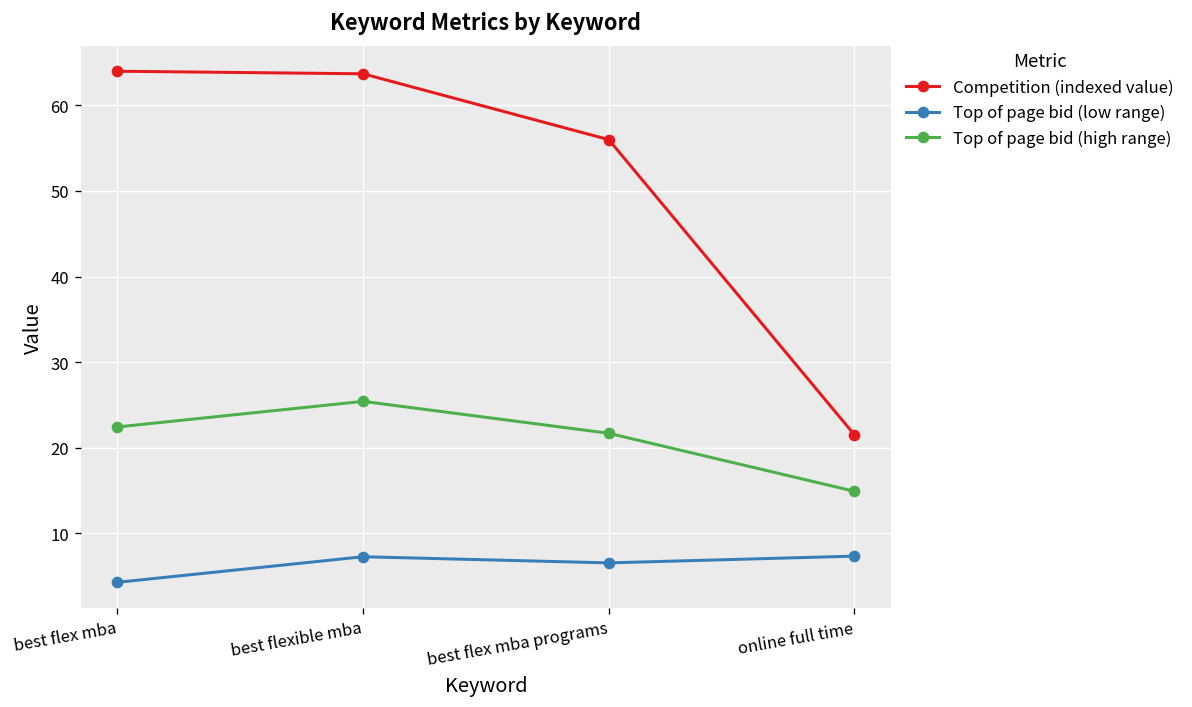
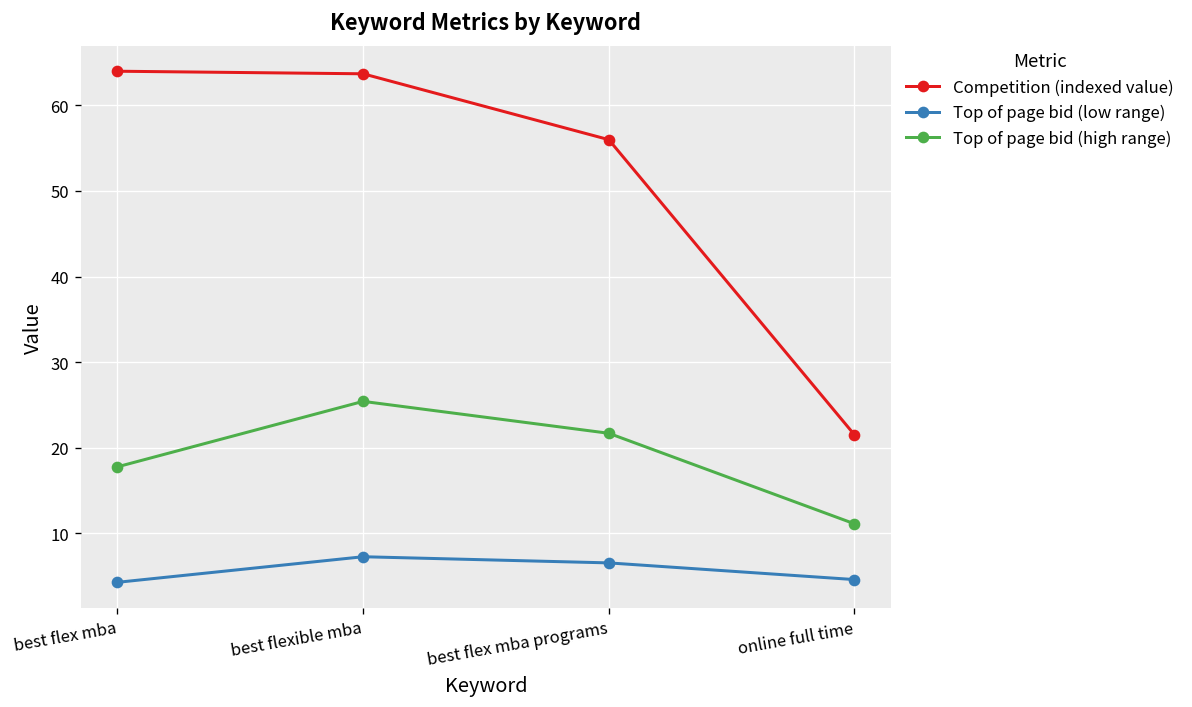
Top of page bid (high range), best flex mba: 22 -> 18
Top of page bid (low range), online full time: 7 -> 5
Top of page bid (high range), online full time: 15 -> 11
